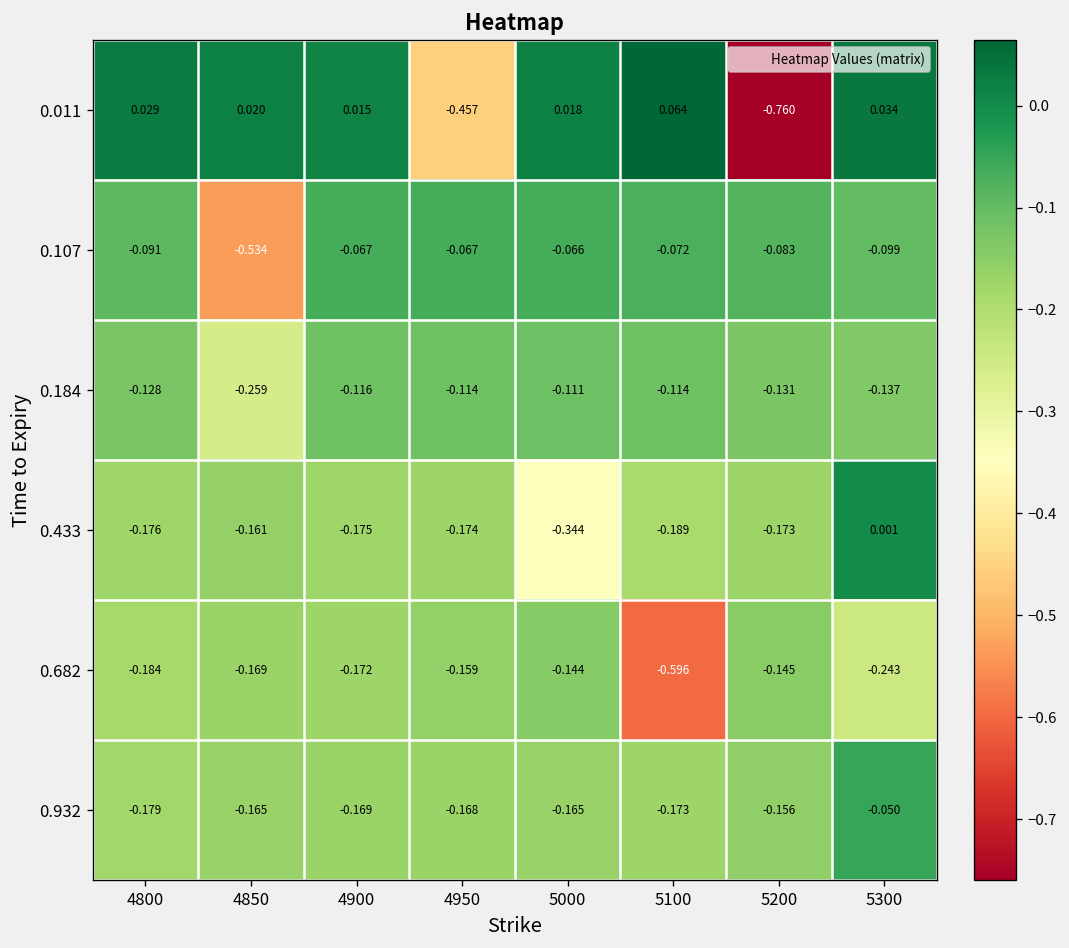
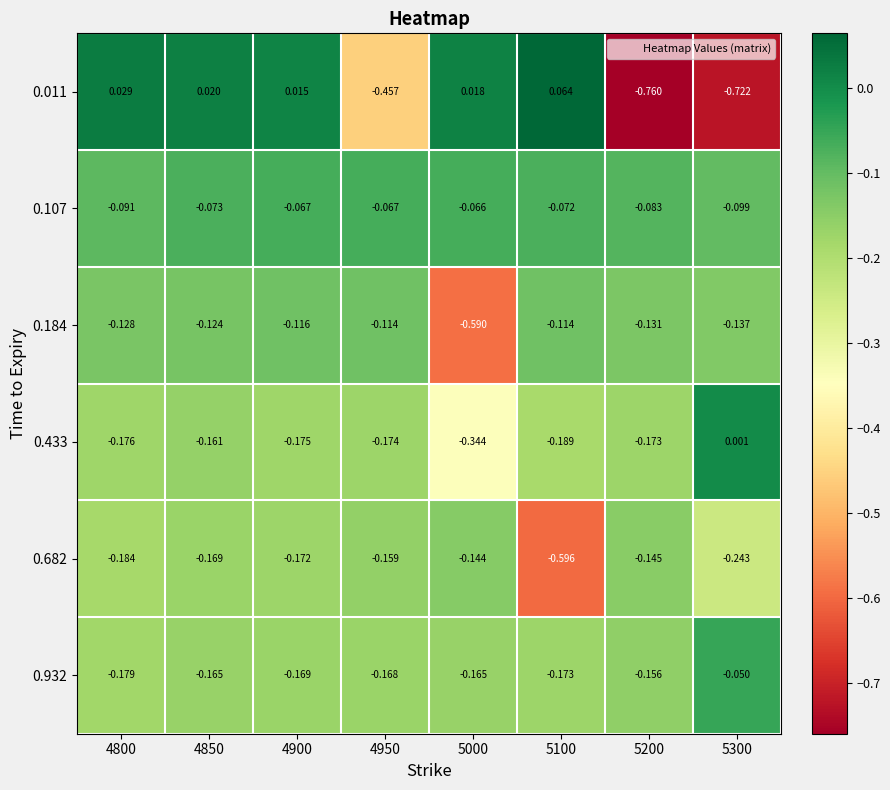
0.011, 5300: 0.034 -> -0.722
0.107, 4850: -0.534 -> -0.073
0.184, 4850: -0.259 -> -0.124
0.184, 5000: -0.111 -> -0.590
